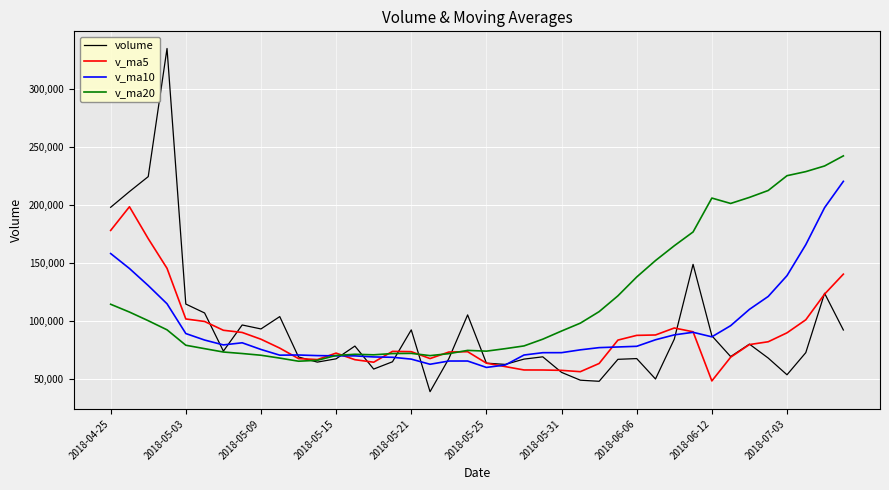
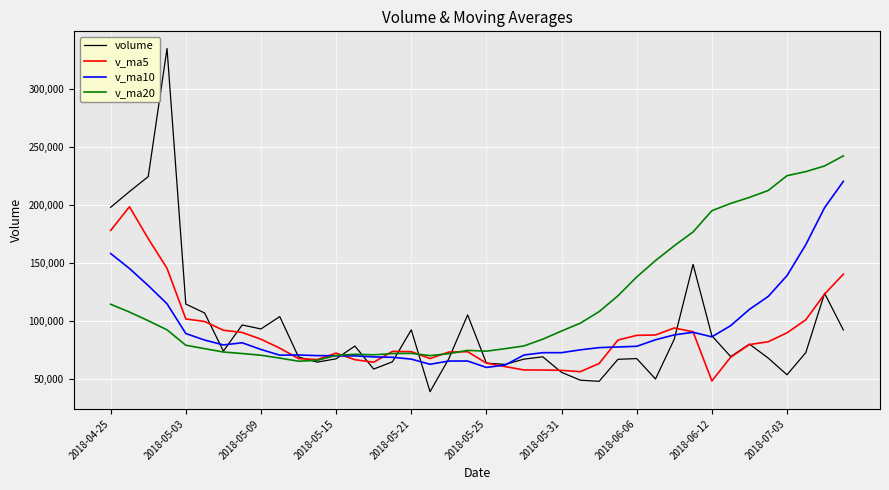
v_ma20, 2018-06-12: 206,000 -> 195,000
